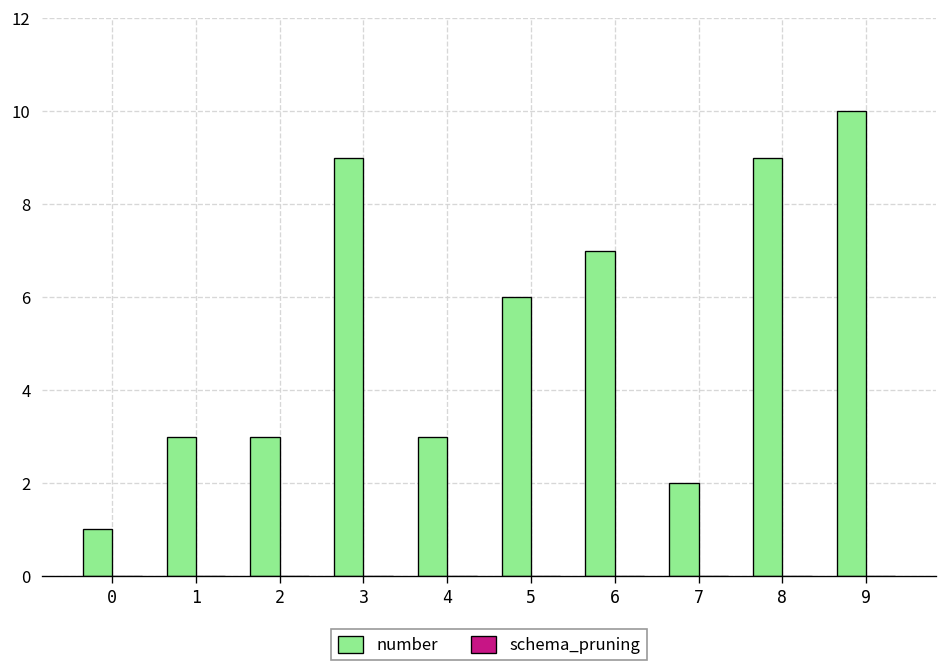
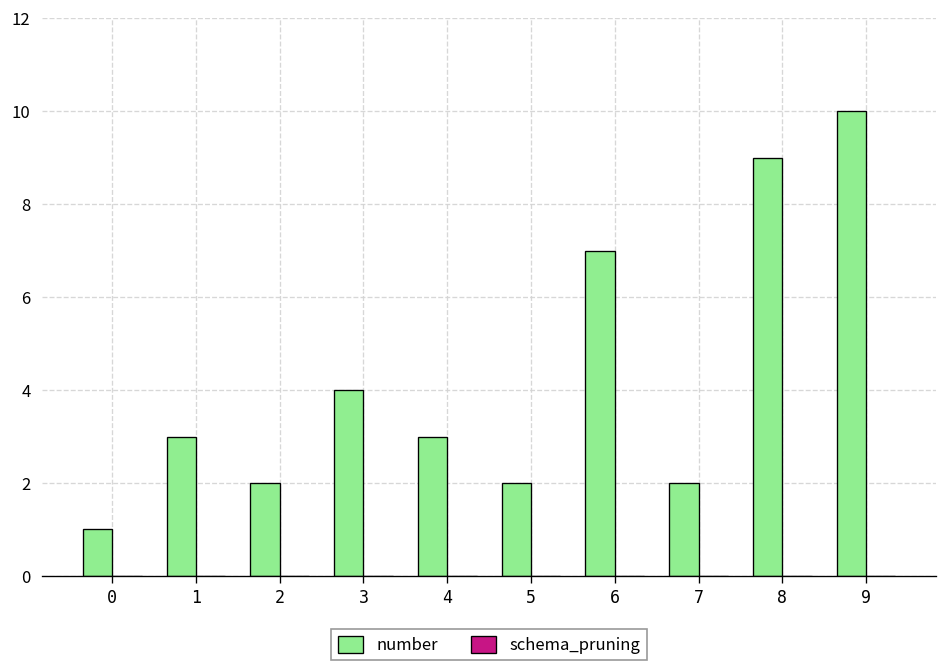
number, 2: 3 -> 2
number, 3: 9 -> 4
number, 5: 6 -> 2
